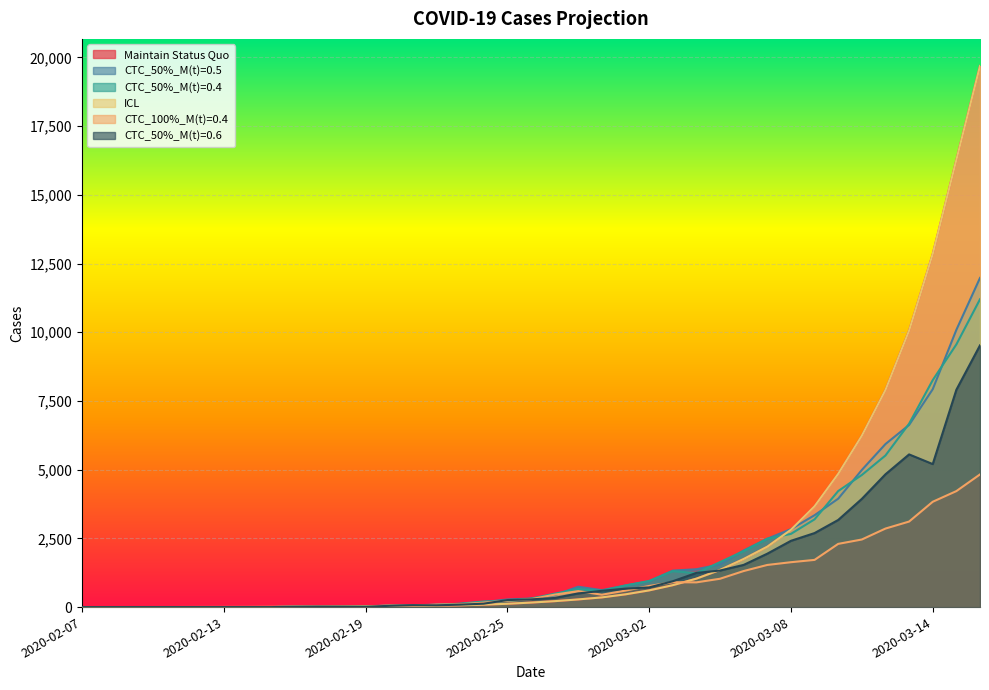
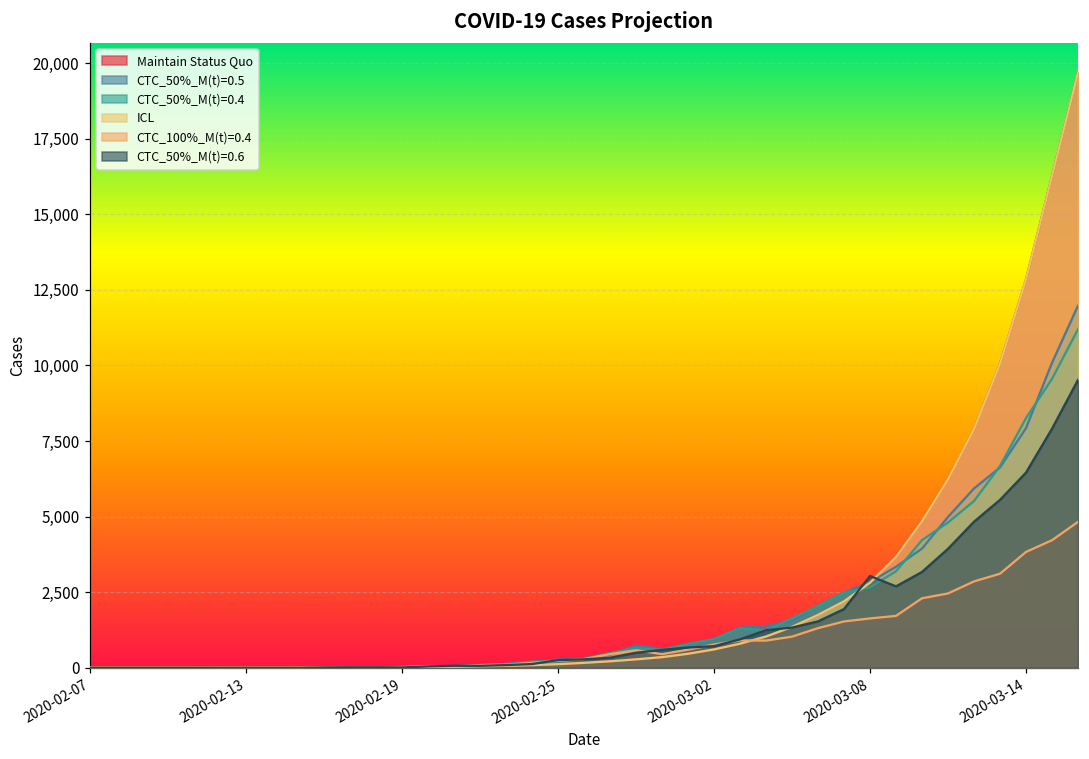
CTC_50%_M(t)=0.6, 2020-03-08: 2,400 -> 3,000
CTC_50%_M(t)=0.6, 2020-03-14: 5,200 -> 6,500
